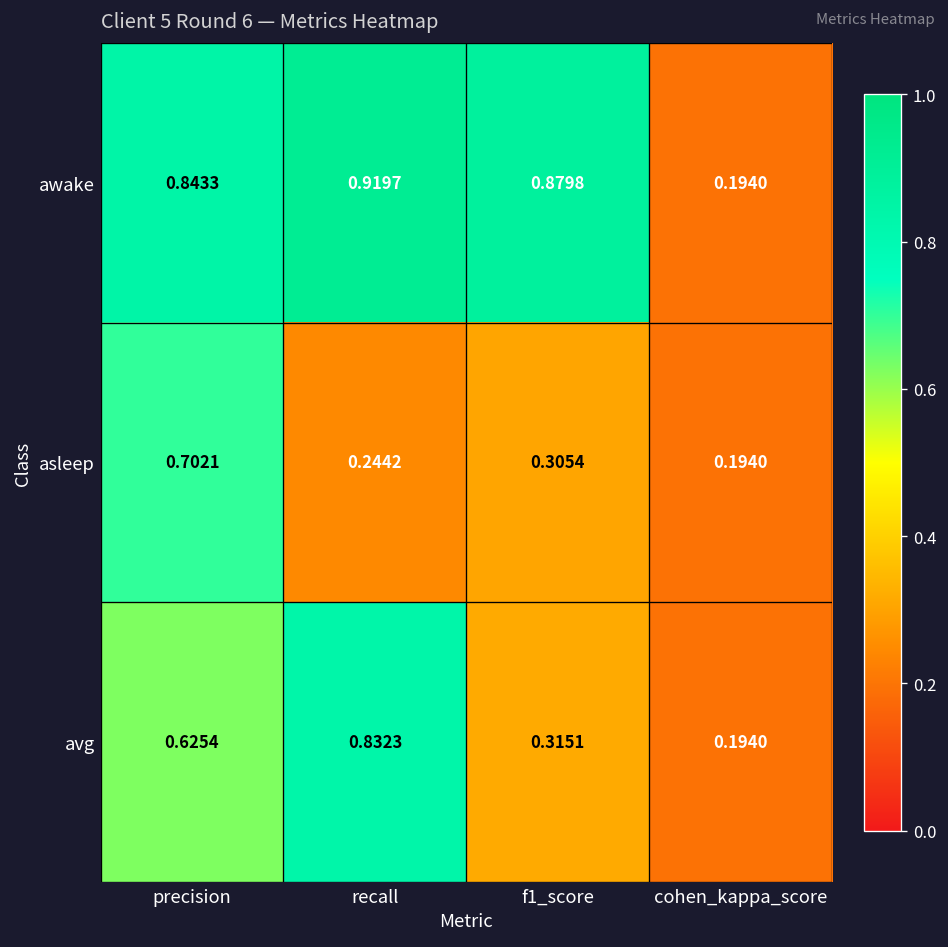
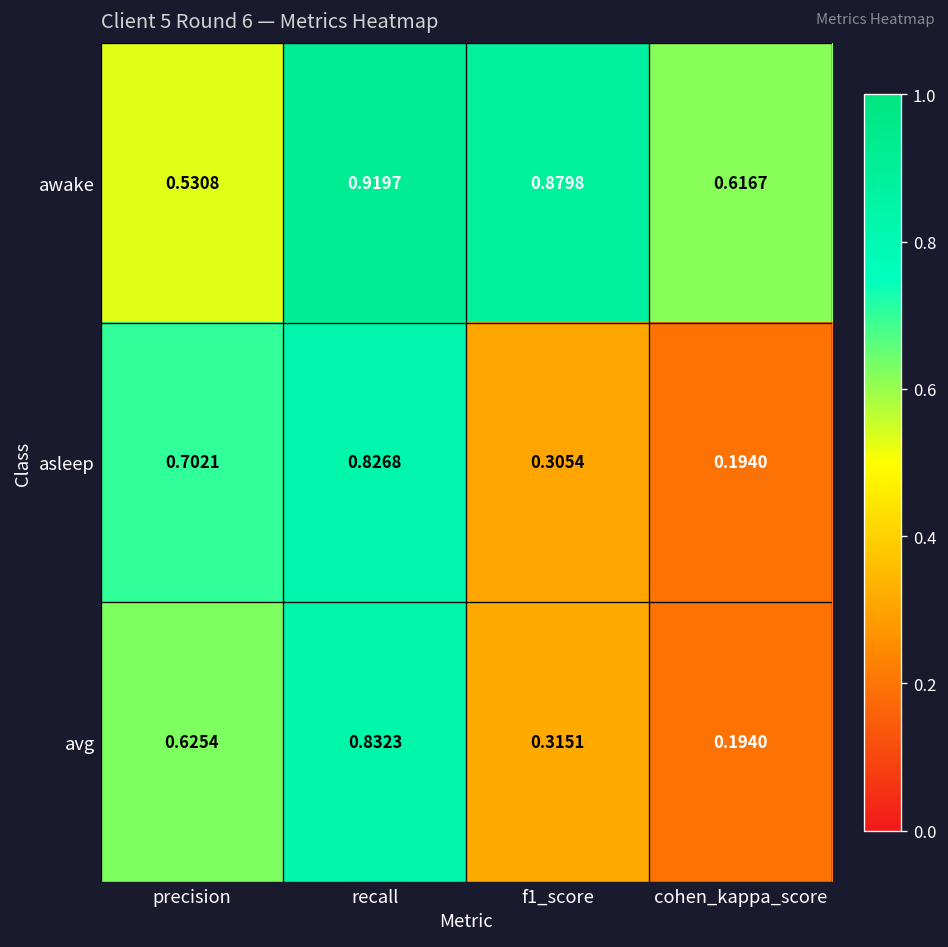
awake, precision: 0.8433 -> 0.5308
awake, cohen_kappa_score: 0.1940 -> 0.6167
asleep, recall: 0.2442 -> 0.8268
